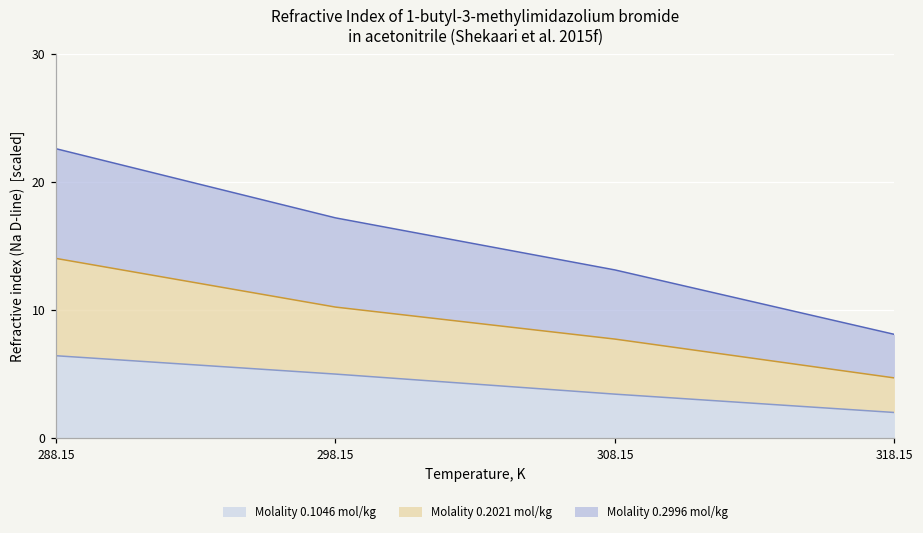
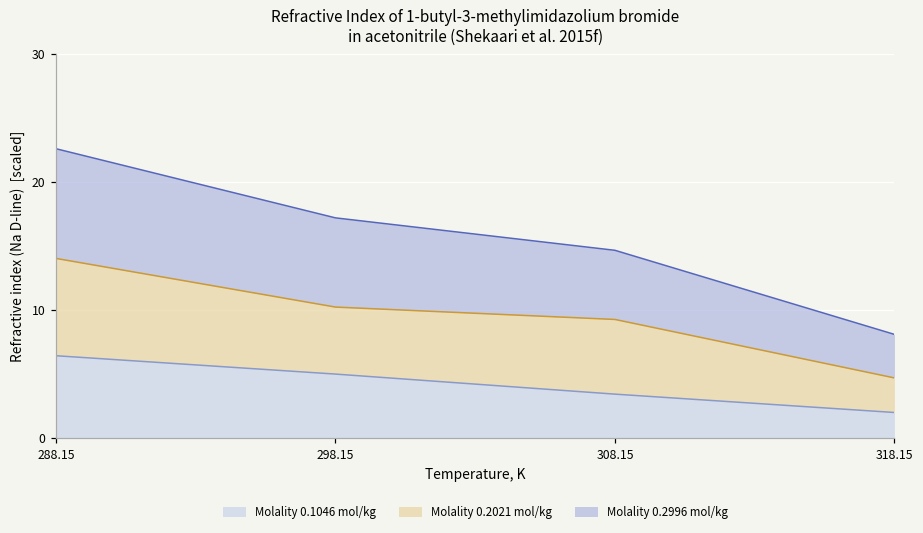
Molality 0.2021 mol/kg, 308.15: 4.3 -> 5.8
